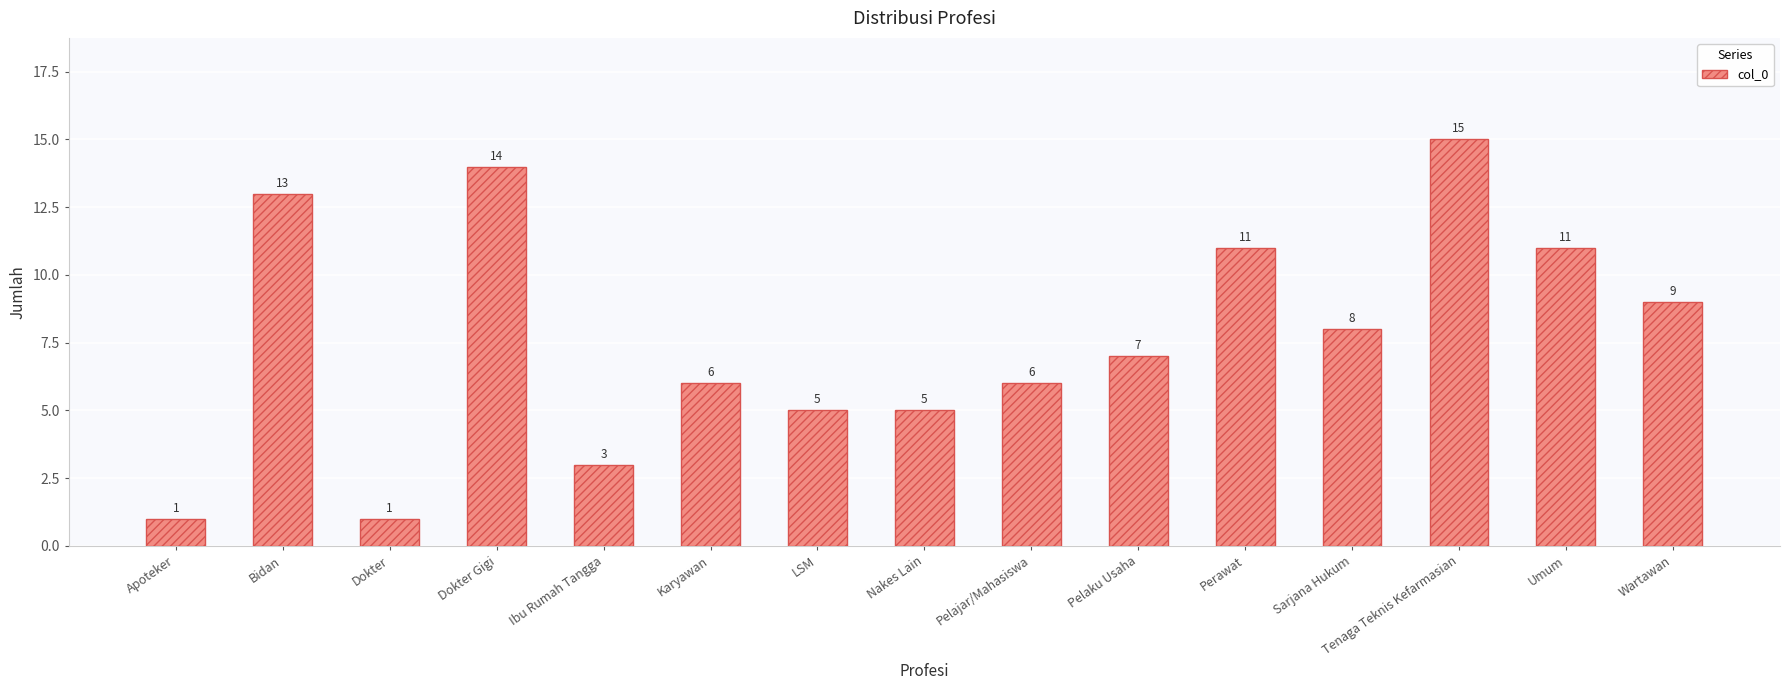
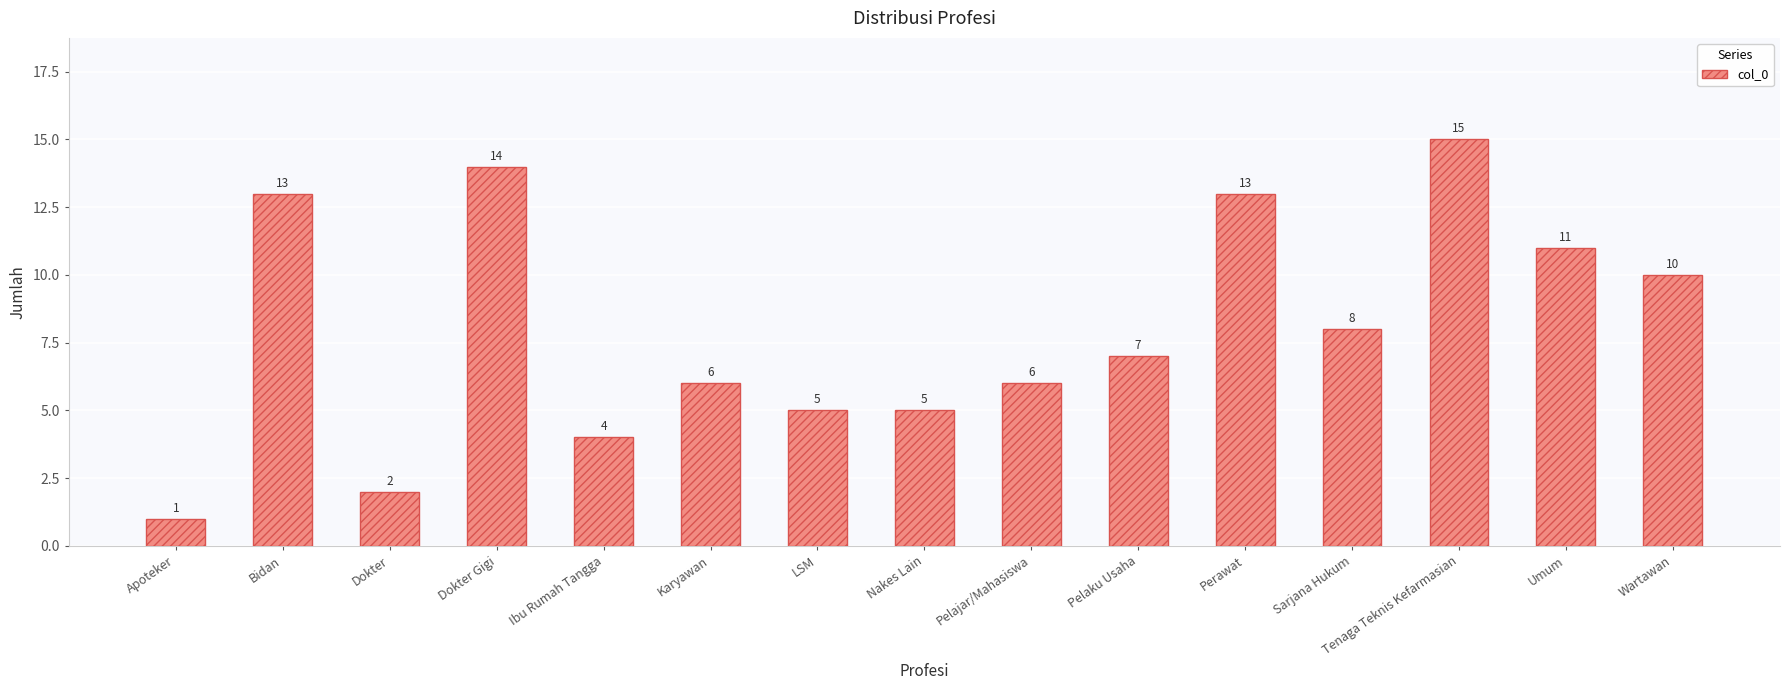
Dokter: 1 -> 2
Ibu Rumah Tangga: 3 -> 4
Perawat: 11 -> 13
Wartawan: 9 -> 10
